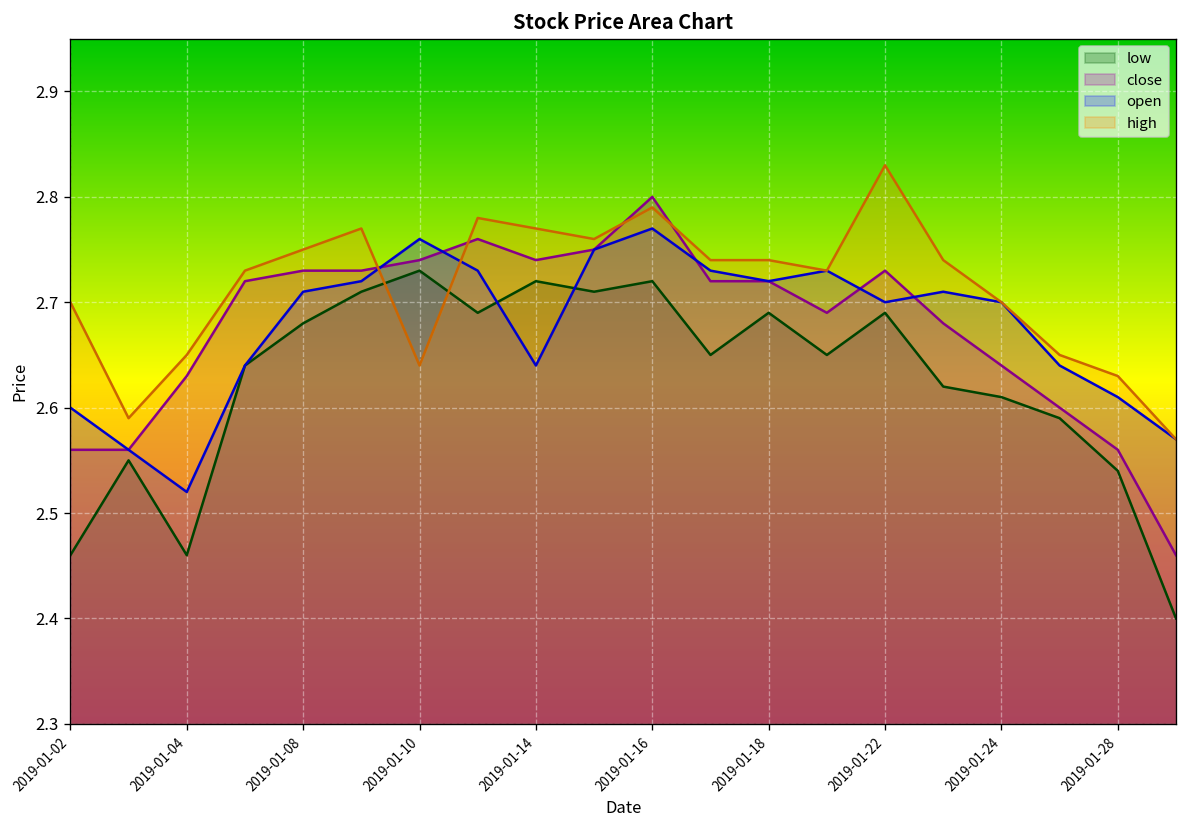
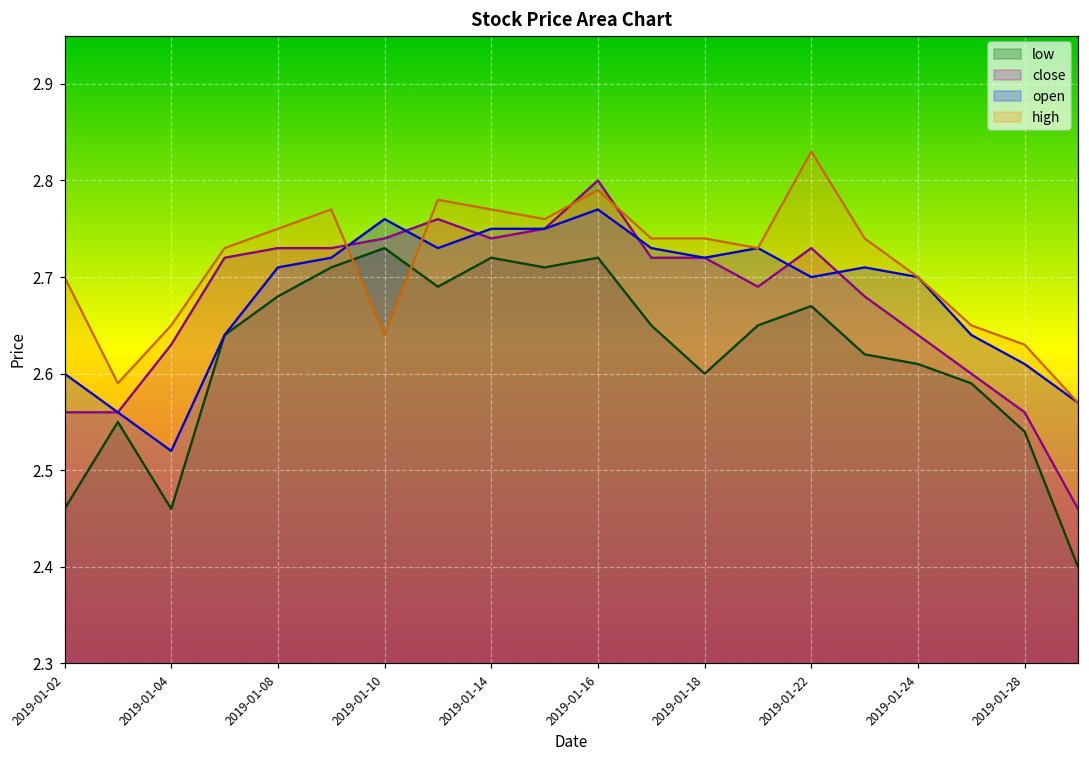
open, 2019-01-14: 2.64 -> 2.75
low, 2019-01-18: 2.69 -> 2.60
low, 2019-01-22: 2.69 -> 2.67
